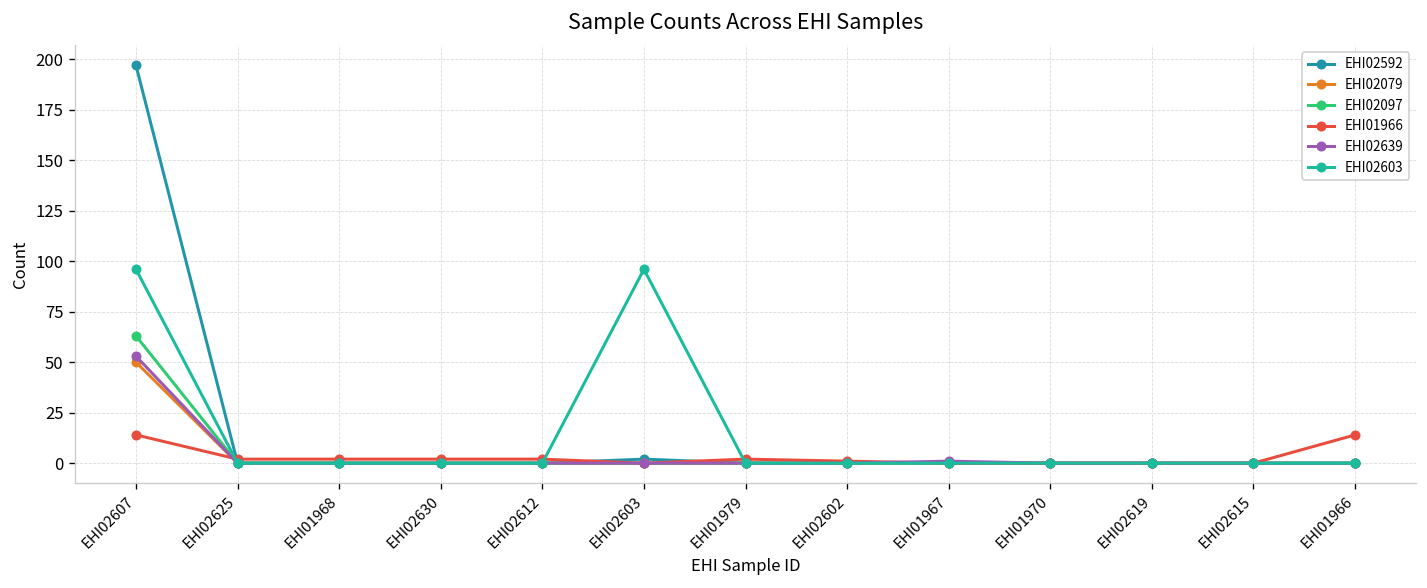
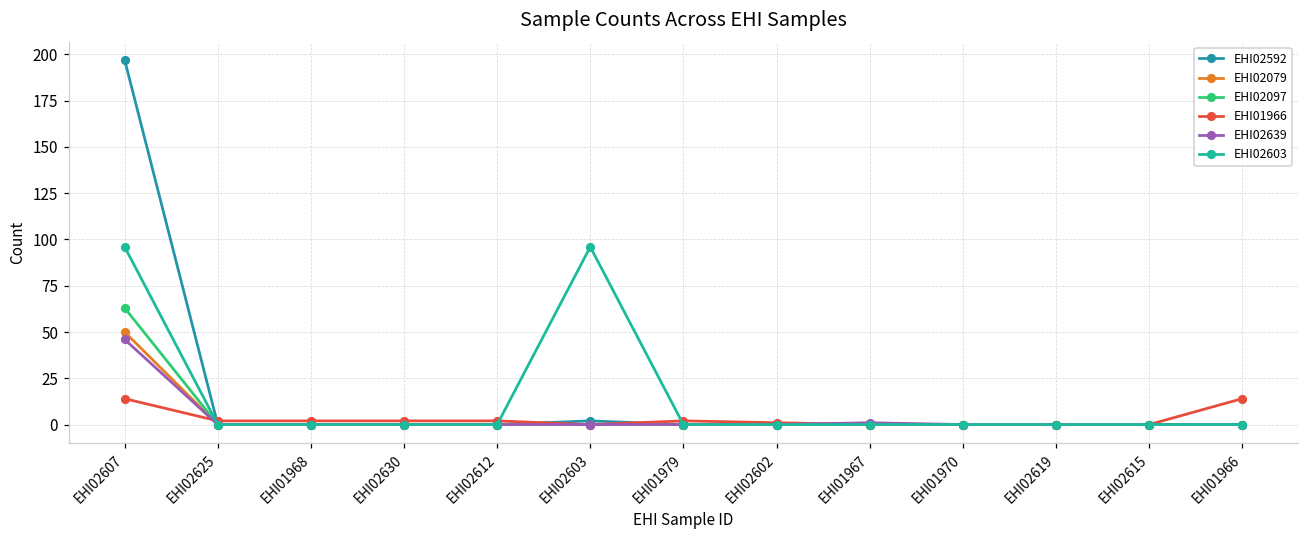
EHI02639, EHI02607: 53 -> 46
